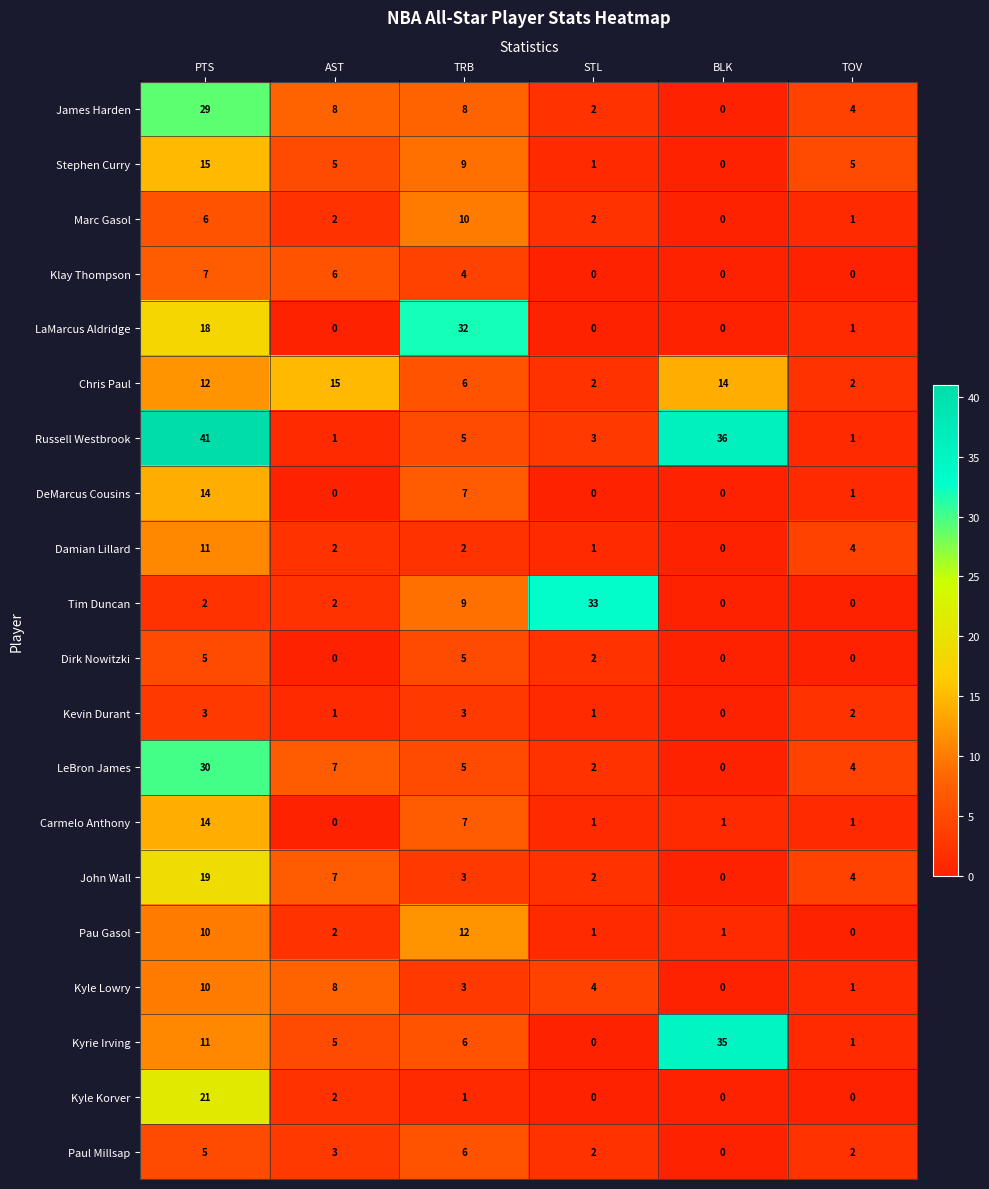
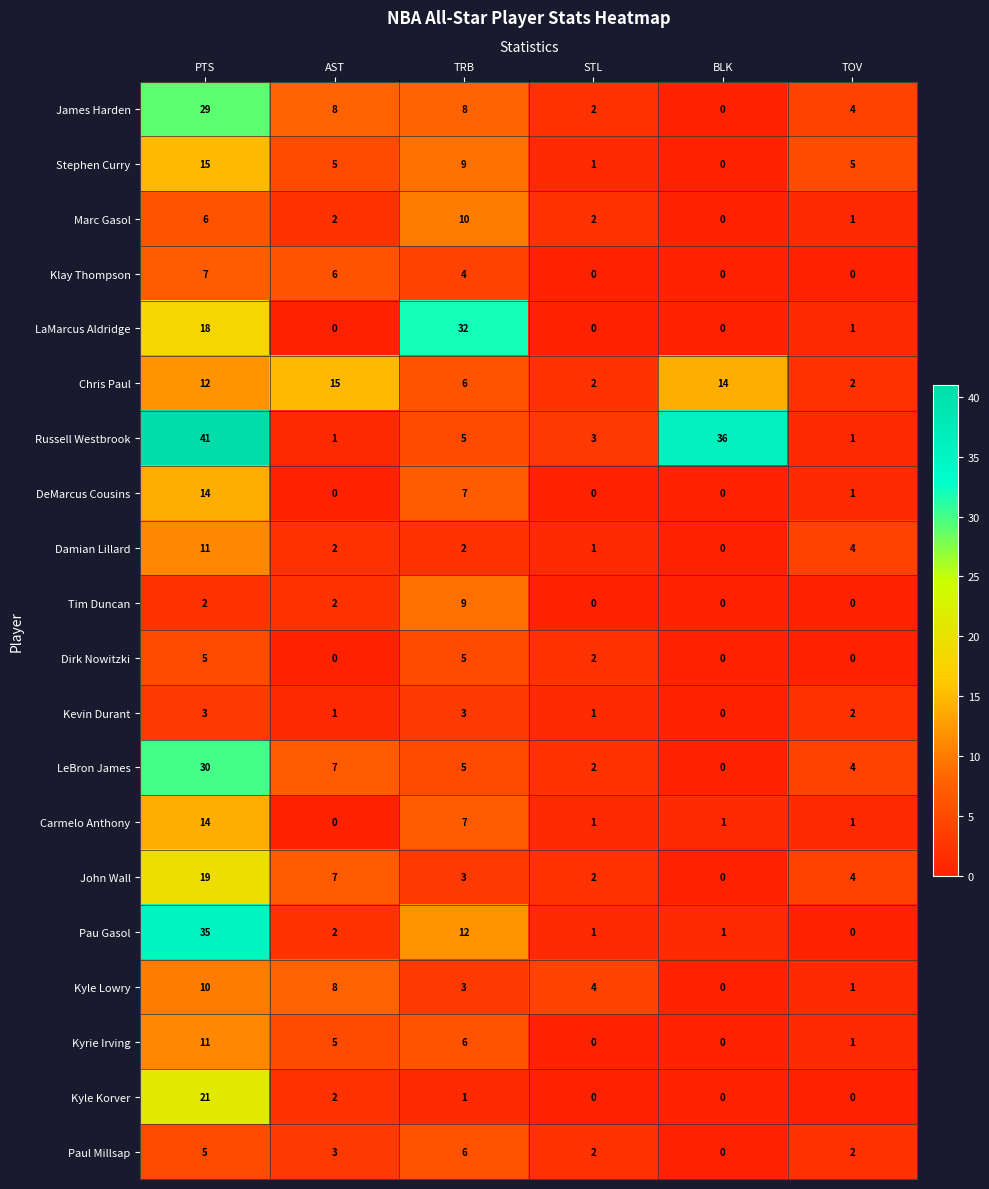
Tim Duncan, STL: 33 -> 0
Pau Gasol, PTS: 10 -> 35
Kyrie Irving, BLK: 35 -> 0
